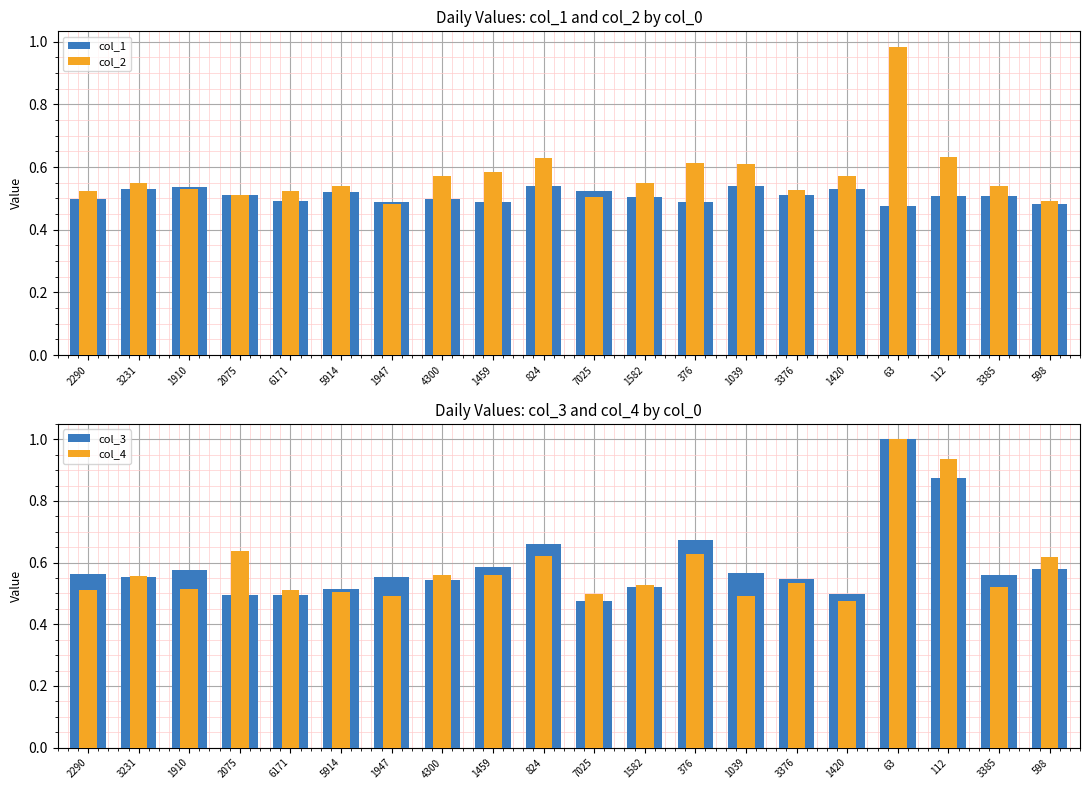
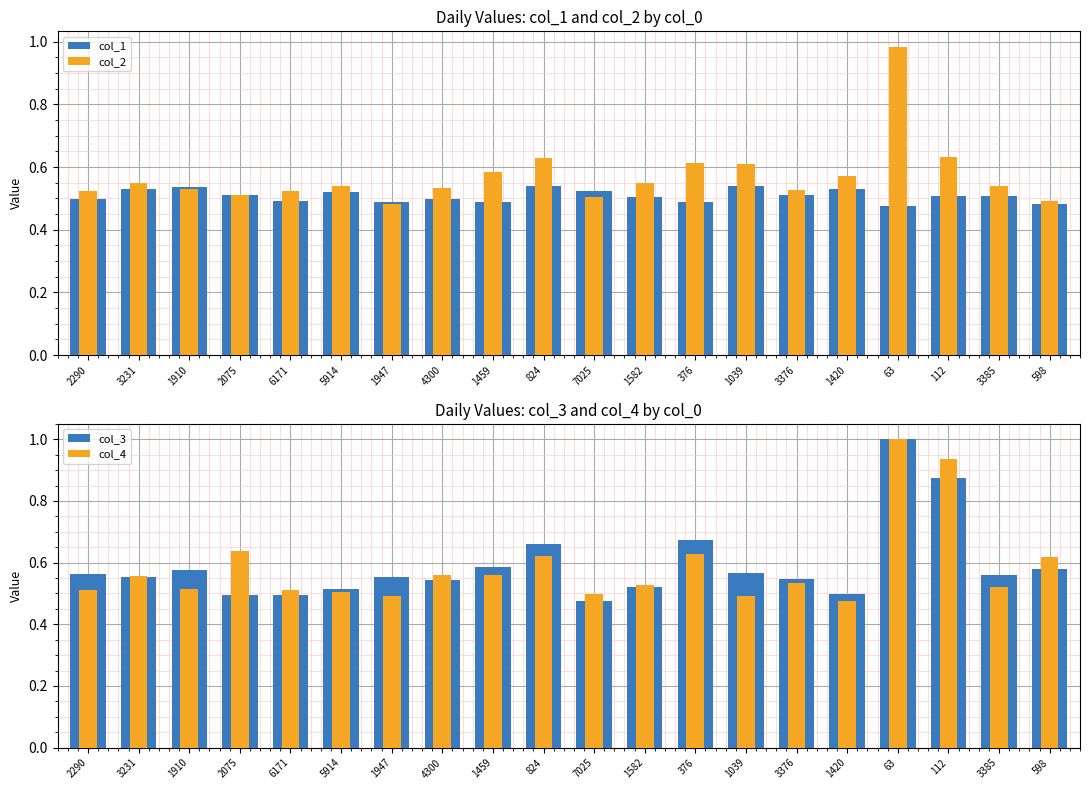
Daily Values: col_1 and col_2 by col_0, col_2, 4300: 0.57 -> 0.53
